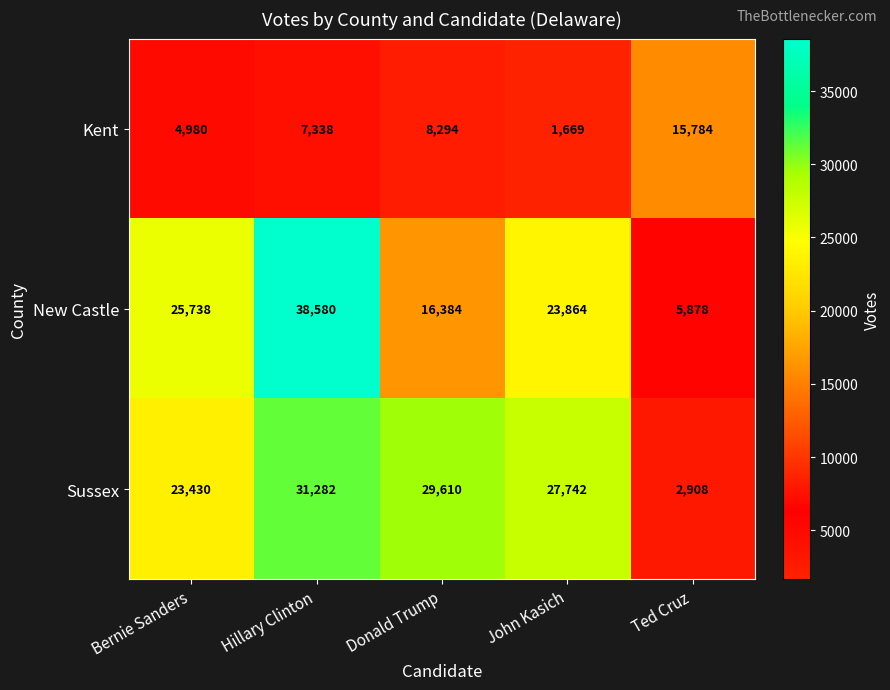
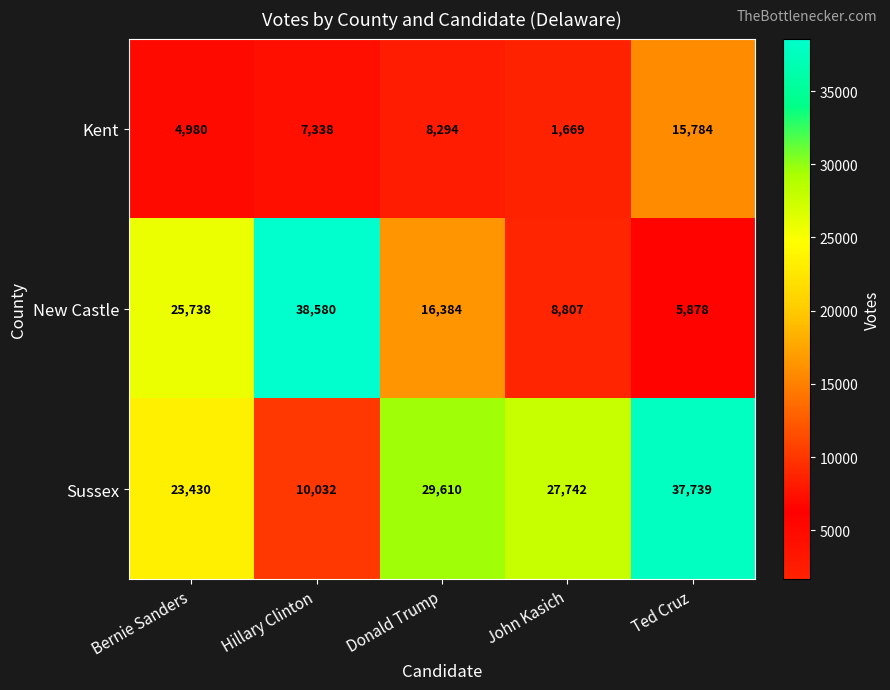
New Castle, John Kasich: 23,864 -> 8,807
Sussex, Hillary Clinton: 31,282 -> 10,032
Sussex, Ted Cruz: 2,908 -> 37,739
